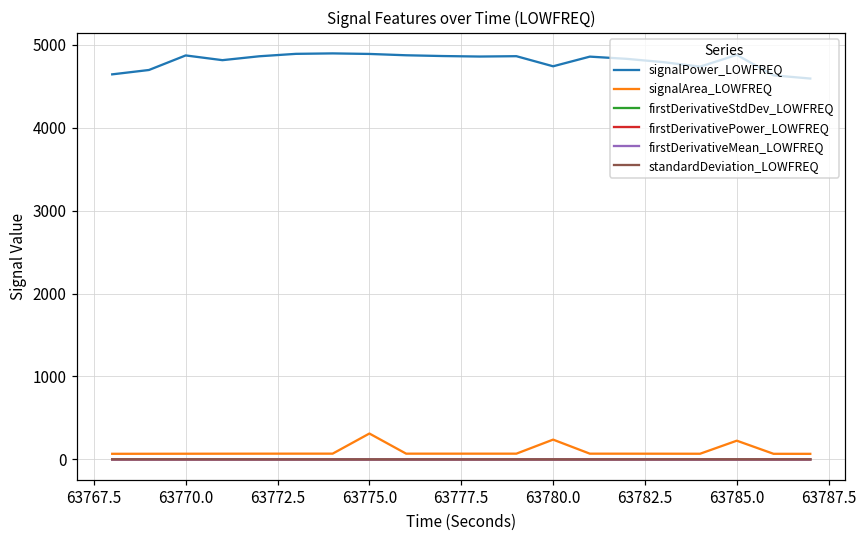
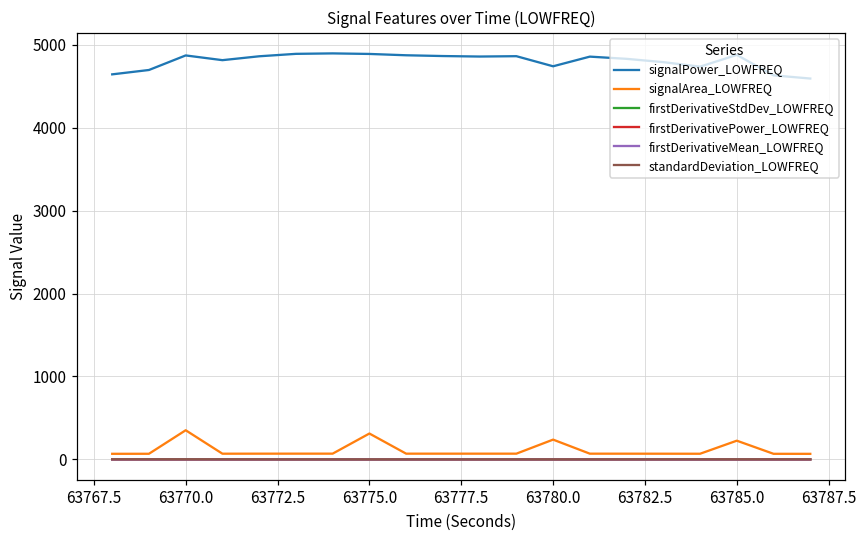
signalArea_LOWFREQ, 63770.0: 100 -> 400
